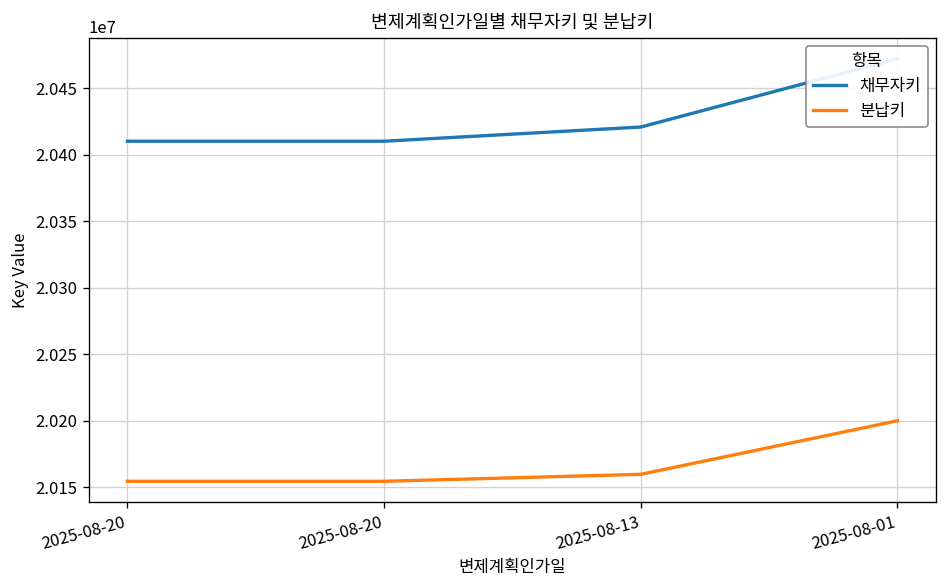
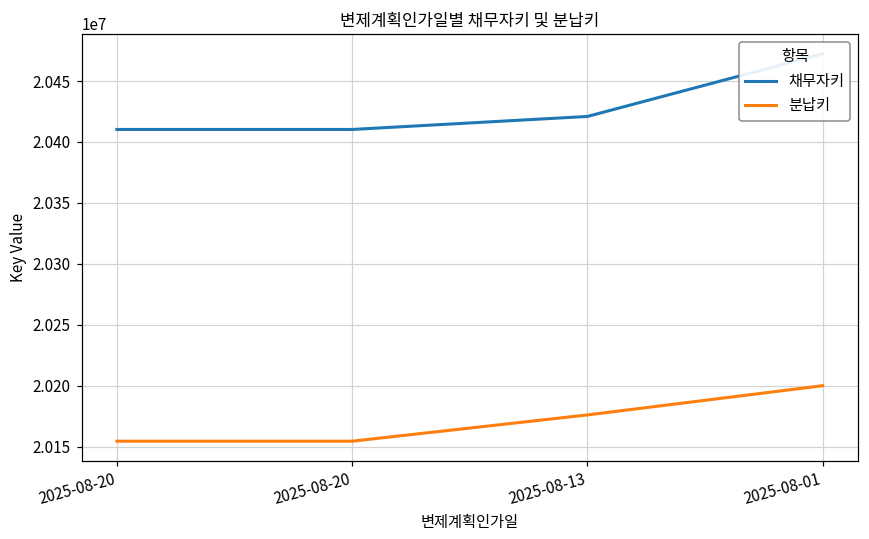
분납키, 2025-08-13: 20160000 -> 20176000
